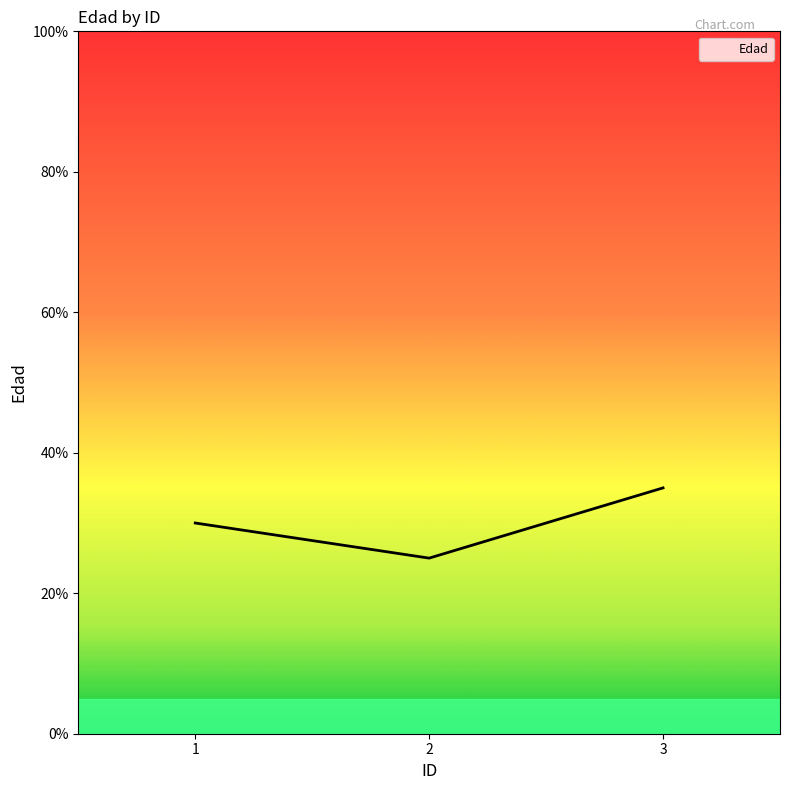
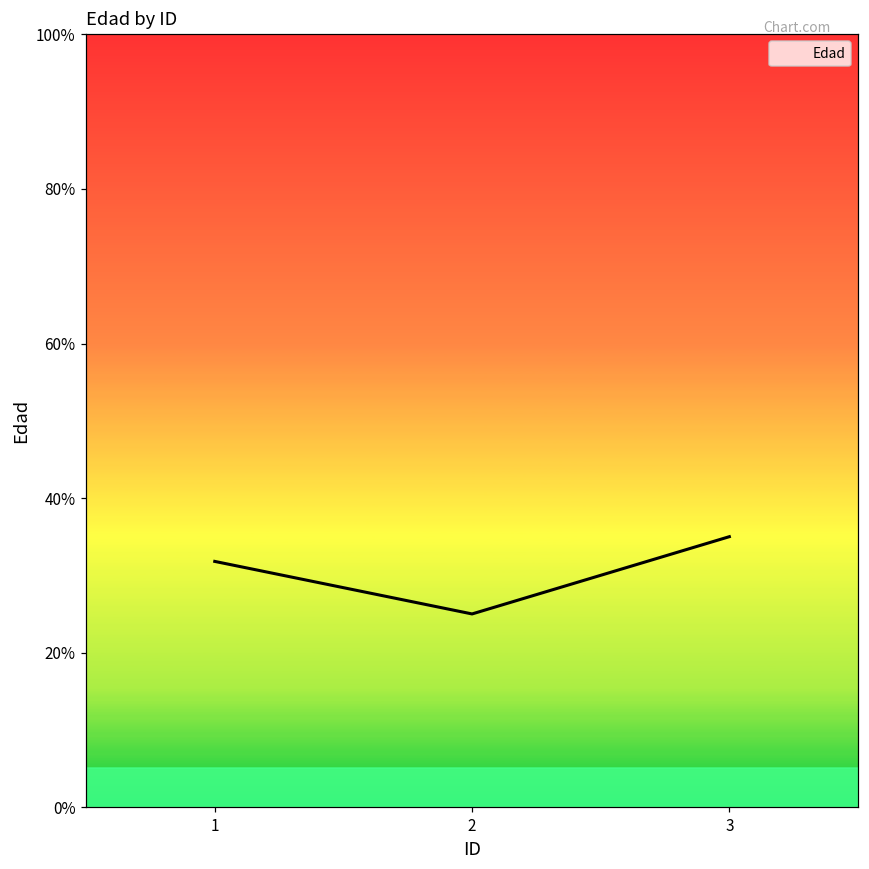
1: 30% -> 32%
